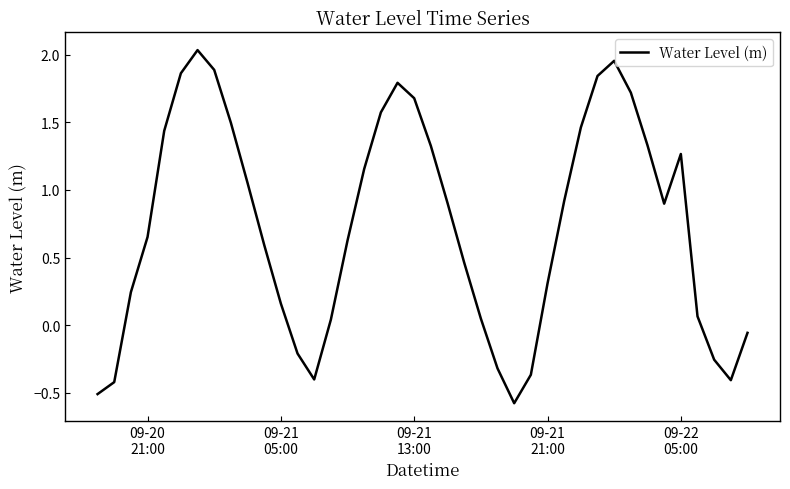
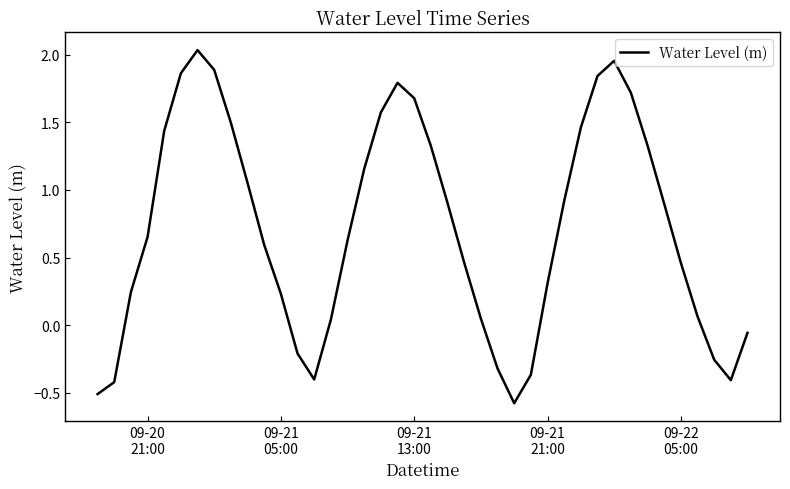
09-21 05:00: 0.16 -> 0.23
09-22 05:00: 1.27 -> 0.46
